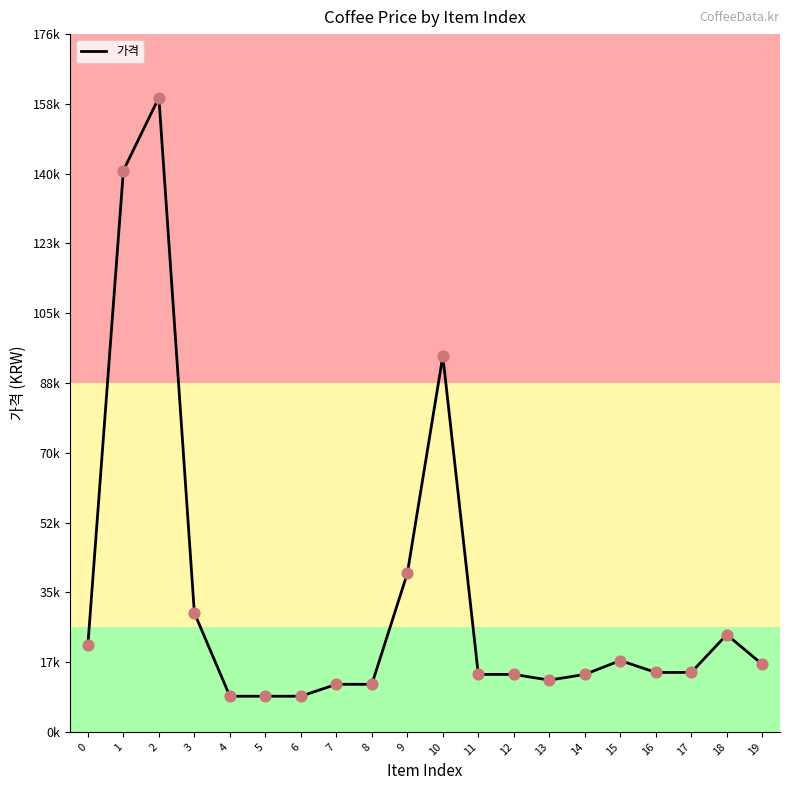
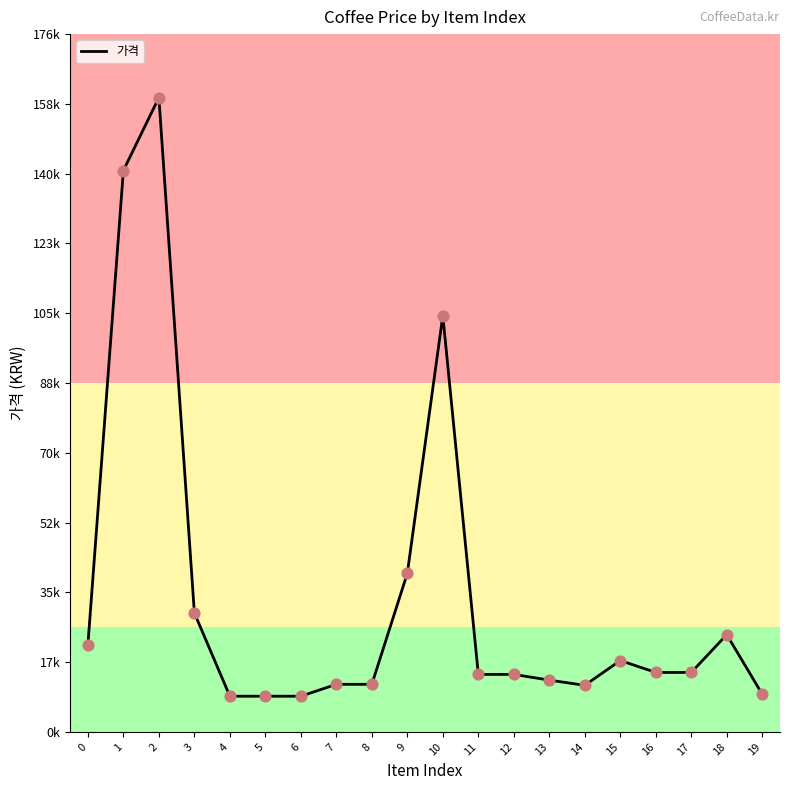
10: 95000 -> 105000
14: 15000 -> 12000
19: 17000 -> 10000
